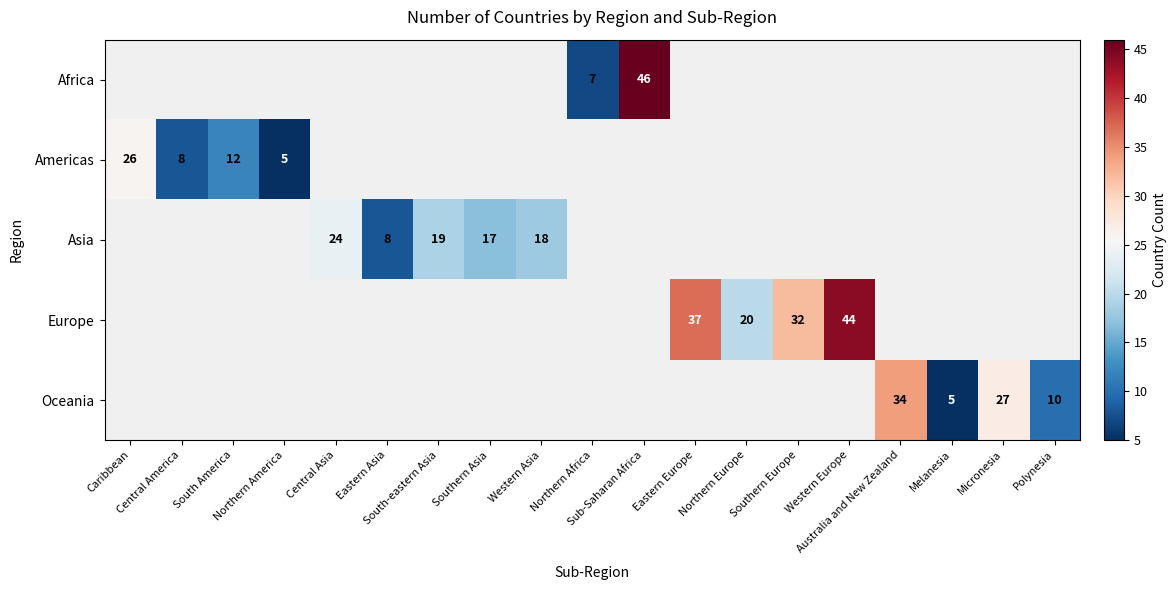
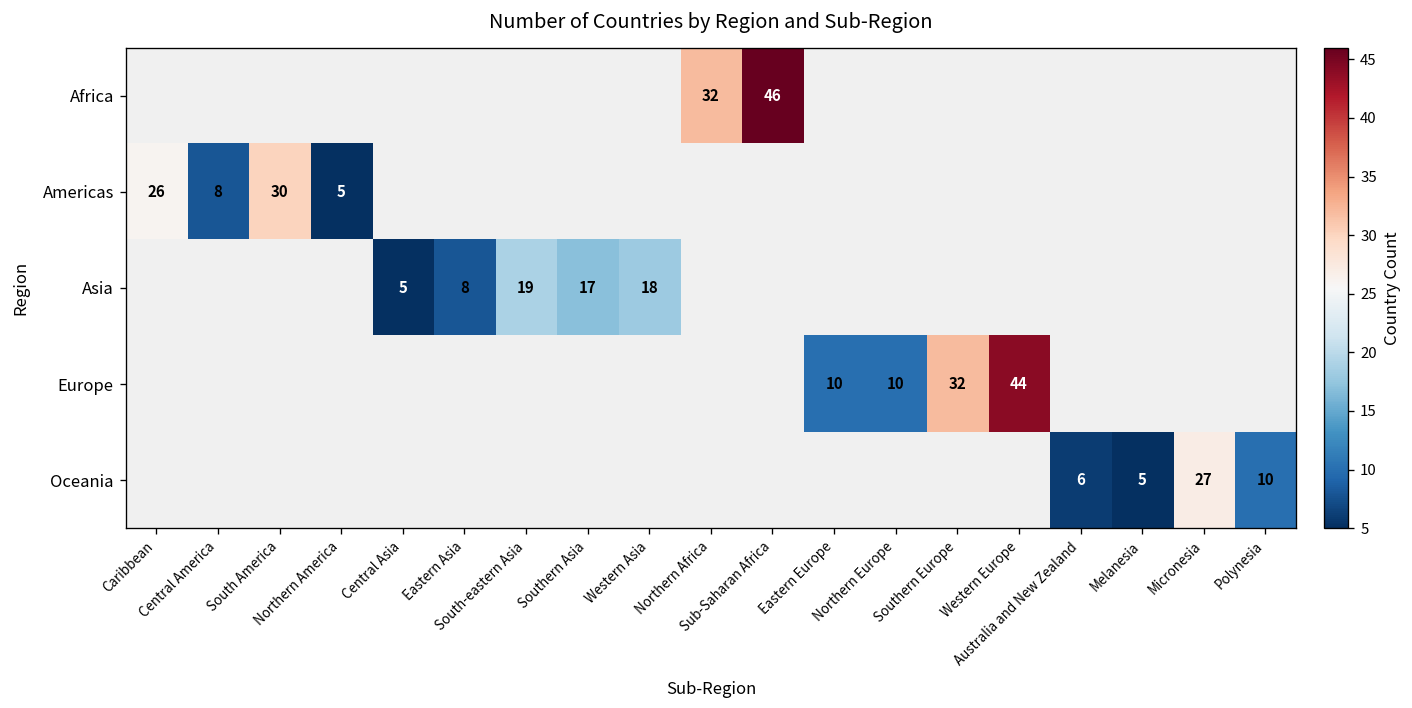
Africa, Northern Africa: 7 -> 32
Americas, South America: 12 -> 30
Asia, Central Asia: 24 -> 5
Europe, Eastern Europe: 37 -> 10
Europe, Northern Europe: 20 -> 10
Oceania, Australia and New Zealand: 34 -> 6
